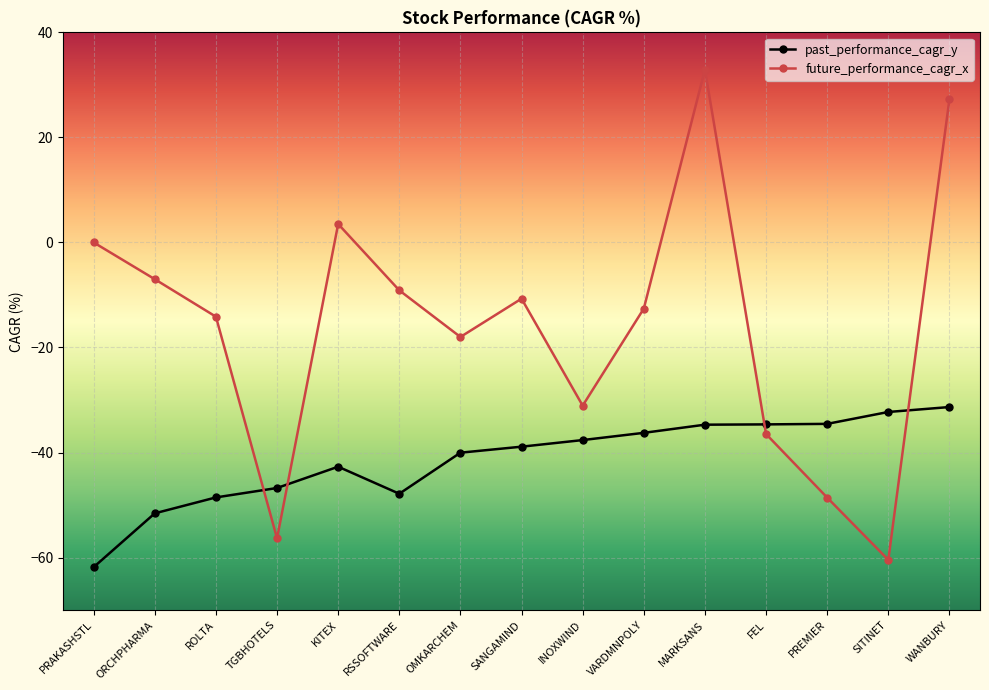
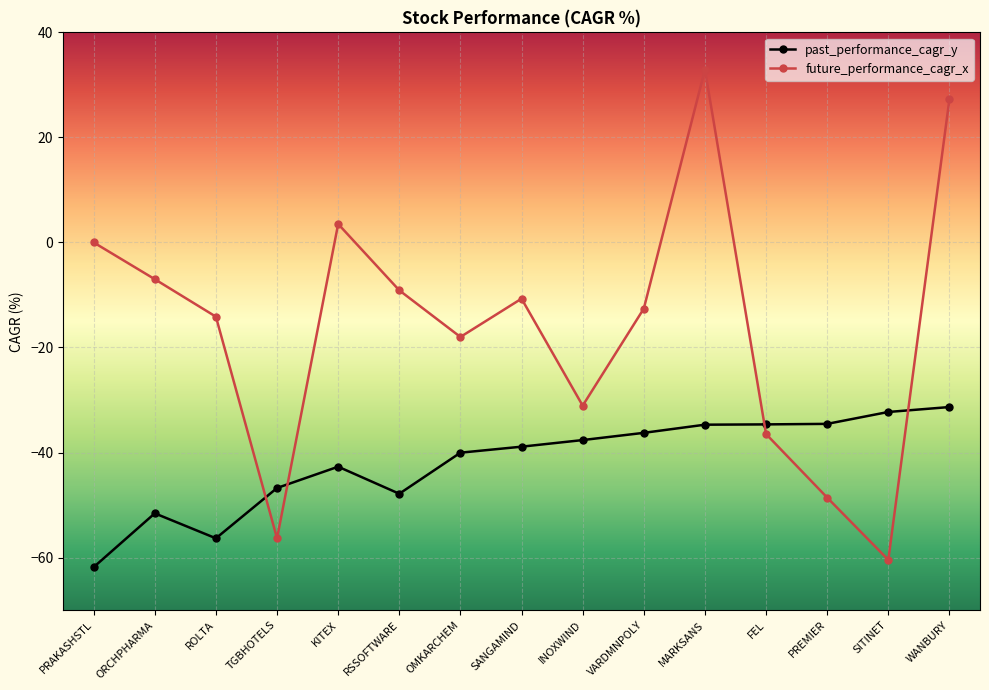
past_performance_cagr_y, ROLTA: -49 -> -56
